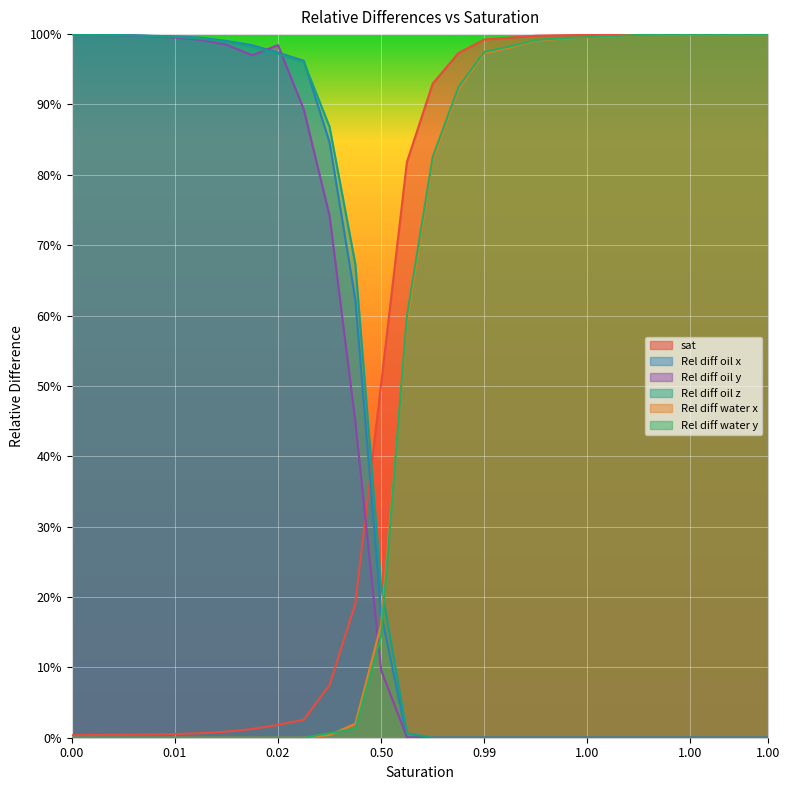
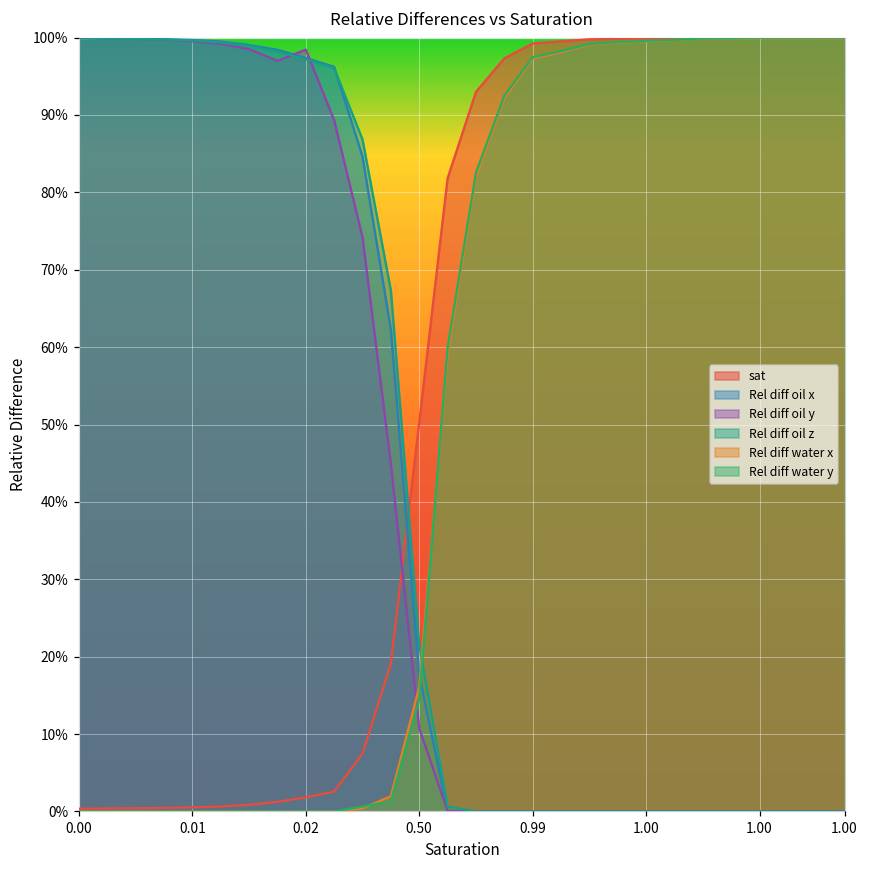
Rel diff oil y, 0.50: 10% -> 11%
